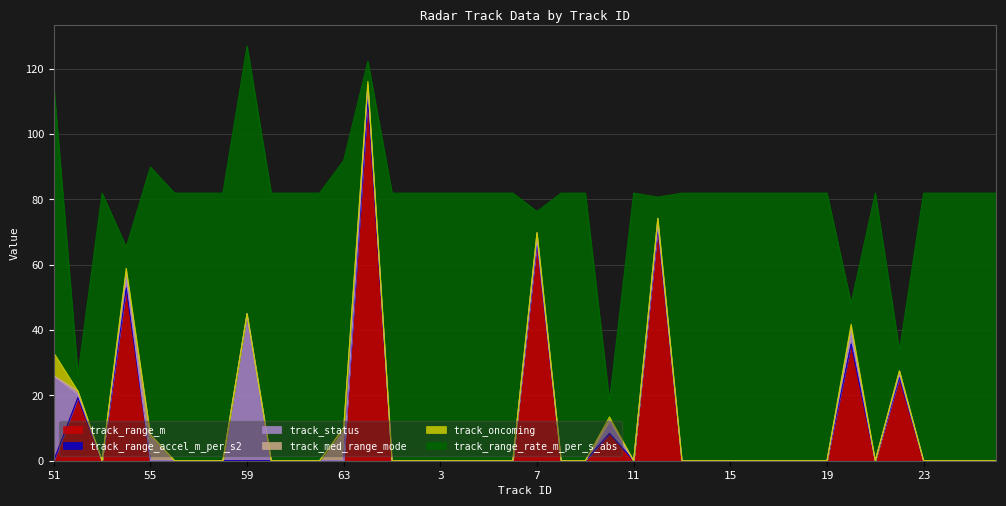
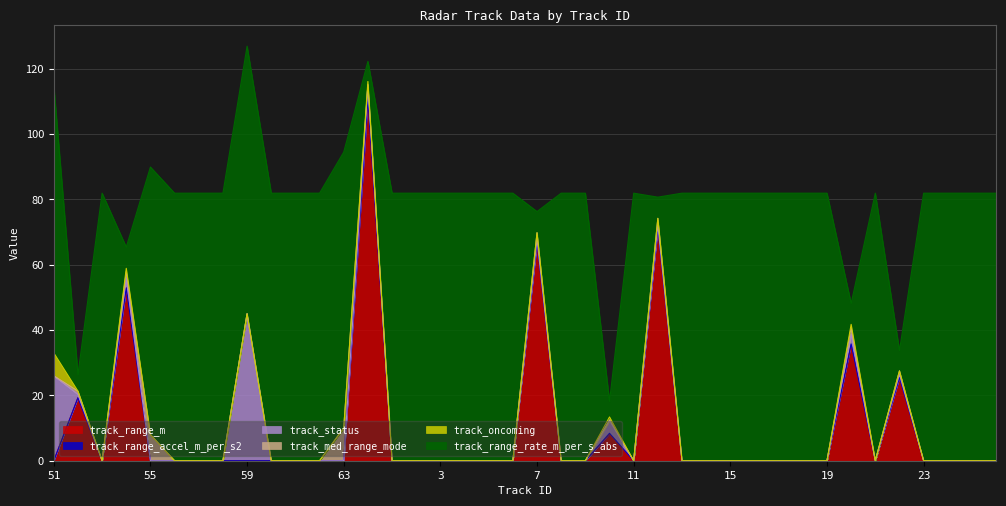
track_range_rate_m_per_s_abs, 63: 82 -> 85
